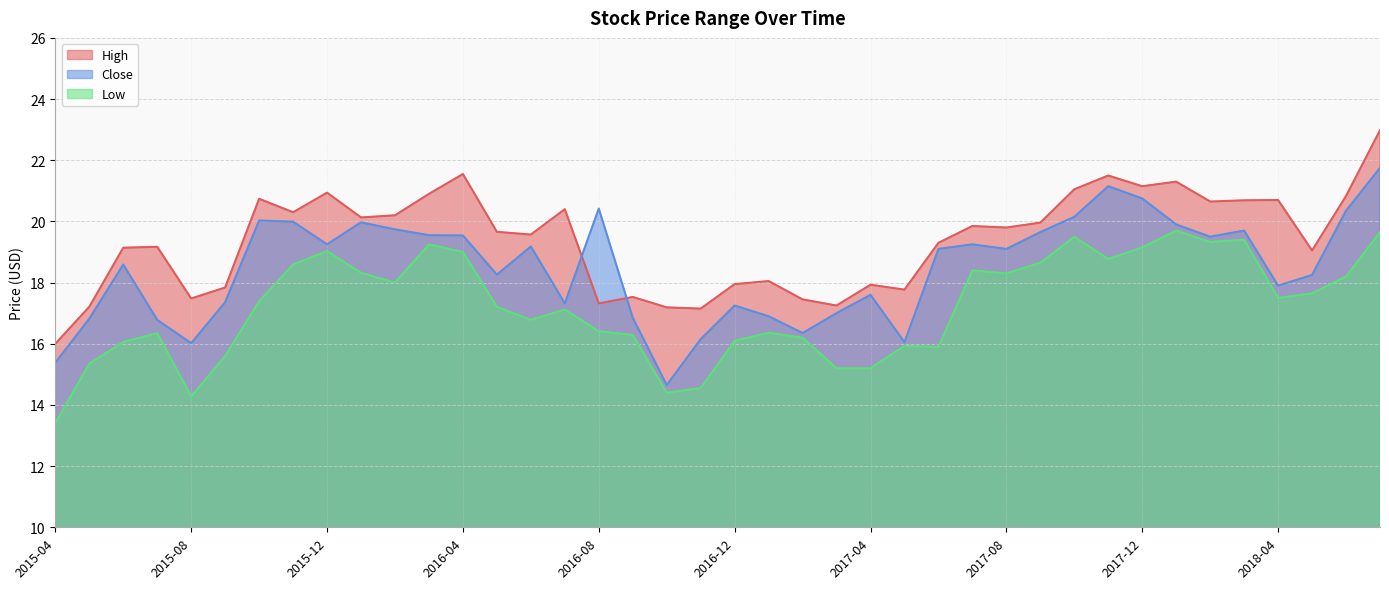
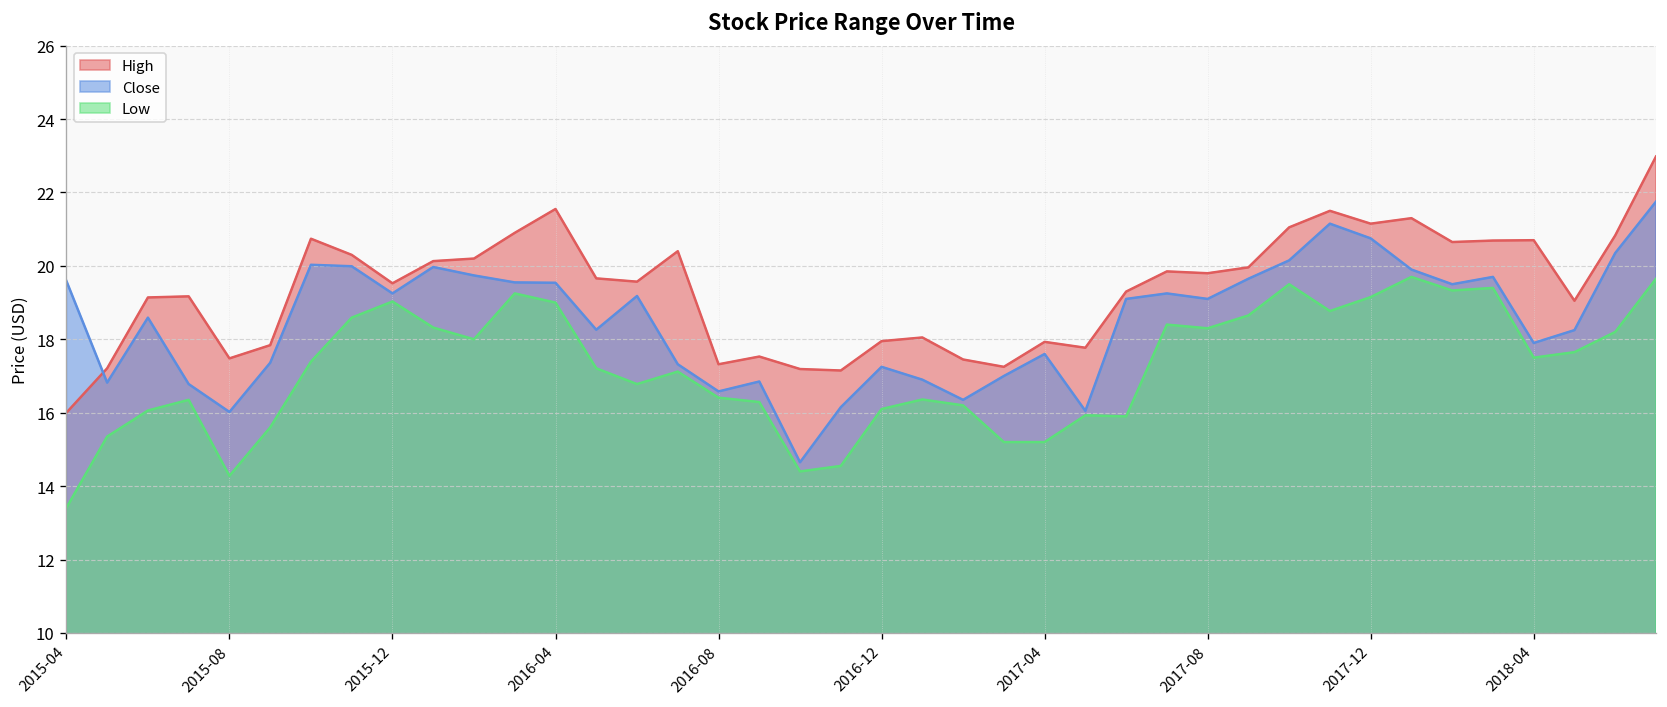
Close, 2015-04: 15.4 -> 19.6
High, 2015-12: 20.9 -> 19.5
Close, 2016-08: 20.4 -> 16.6
